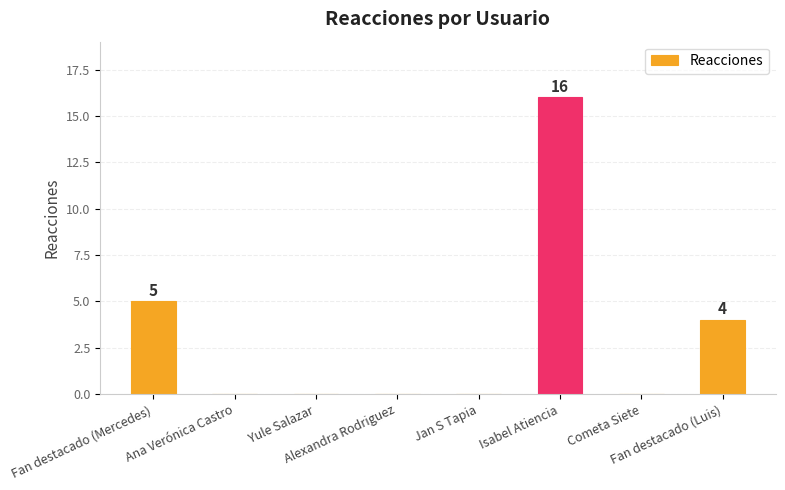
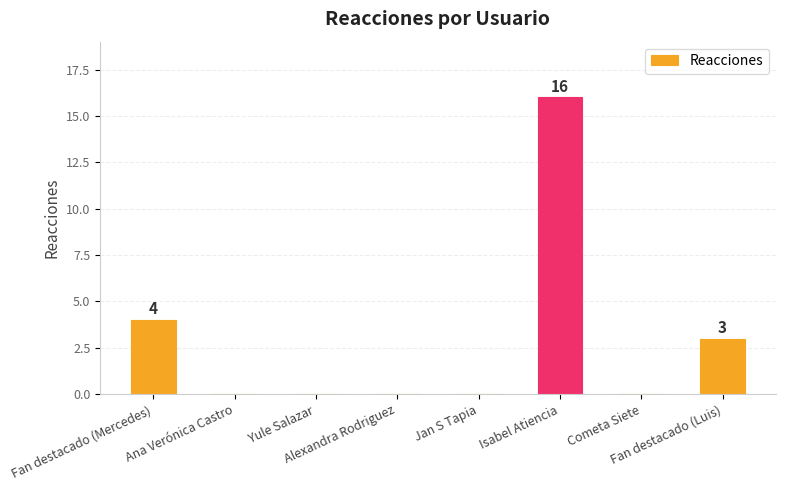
Fan destacado (Mercedes): 5 -> 4
Fan destacado (Luis): 4 -> 3
